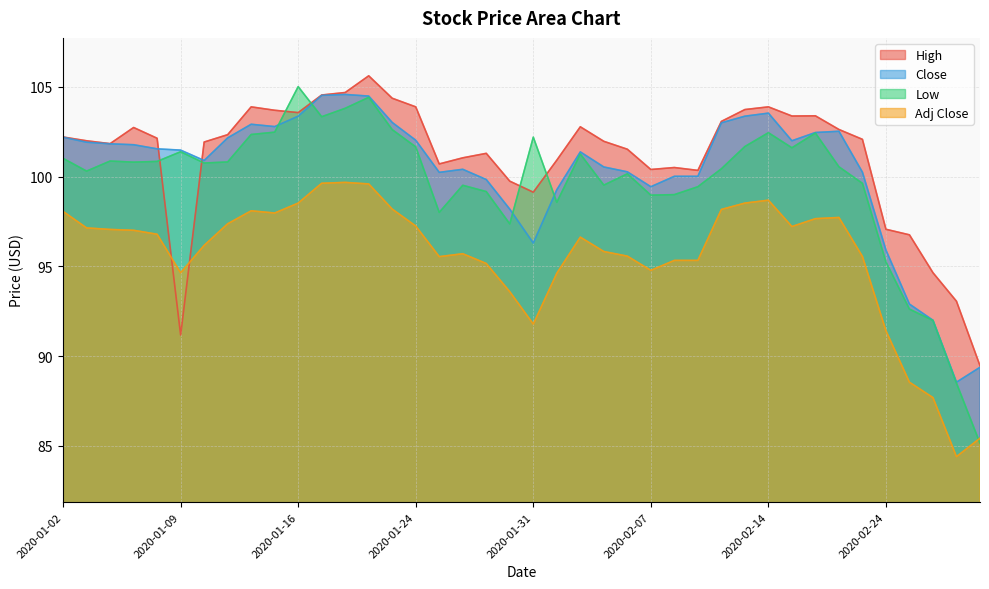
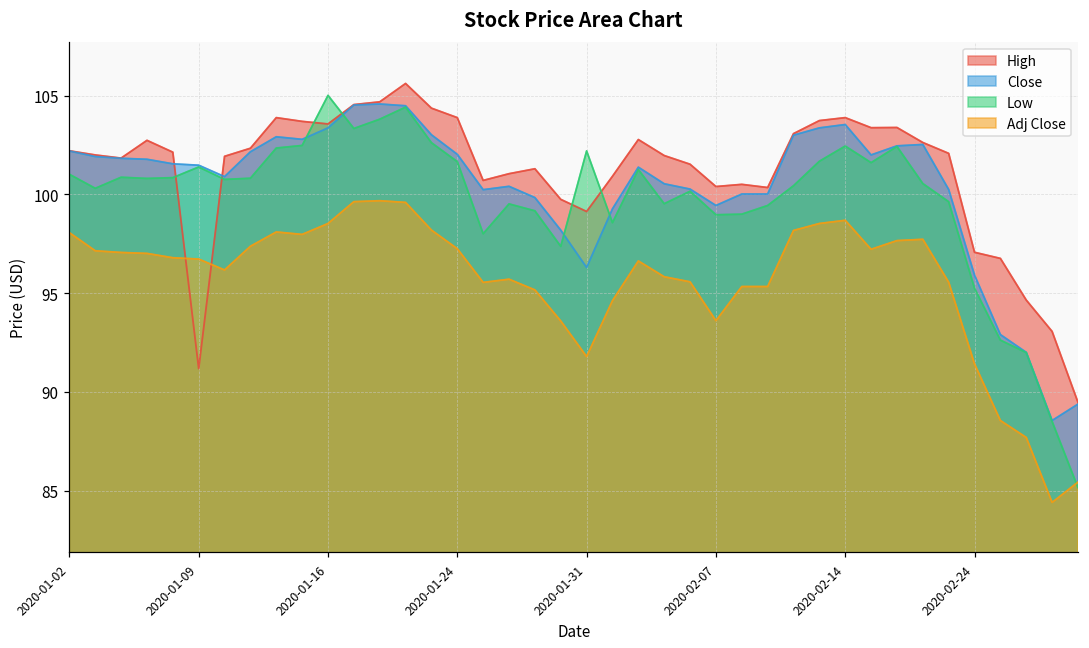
Adj Close, 2020-01-09: 94.6 -> 96.7
Adj Close, 2020-02-07: 94.8 -> 93.6
